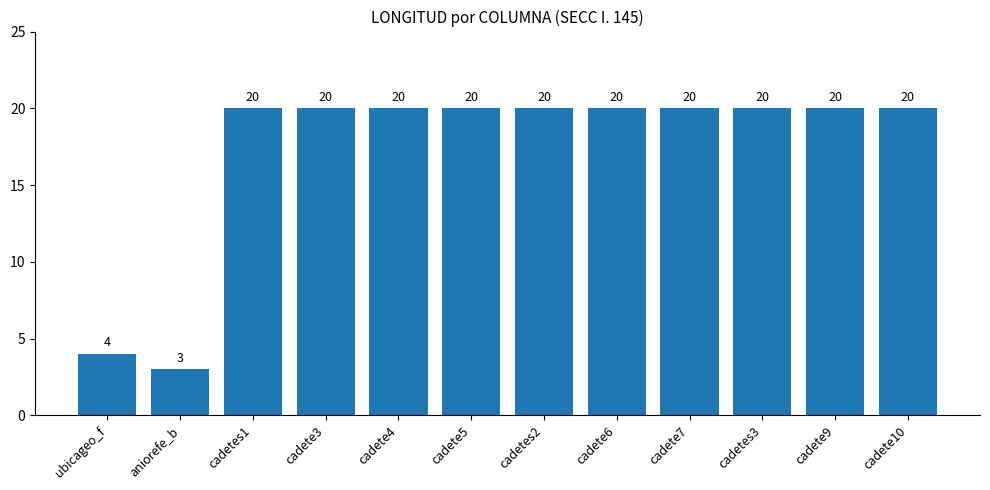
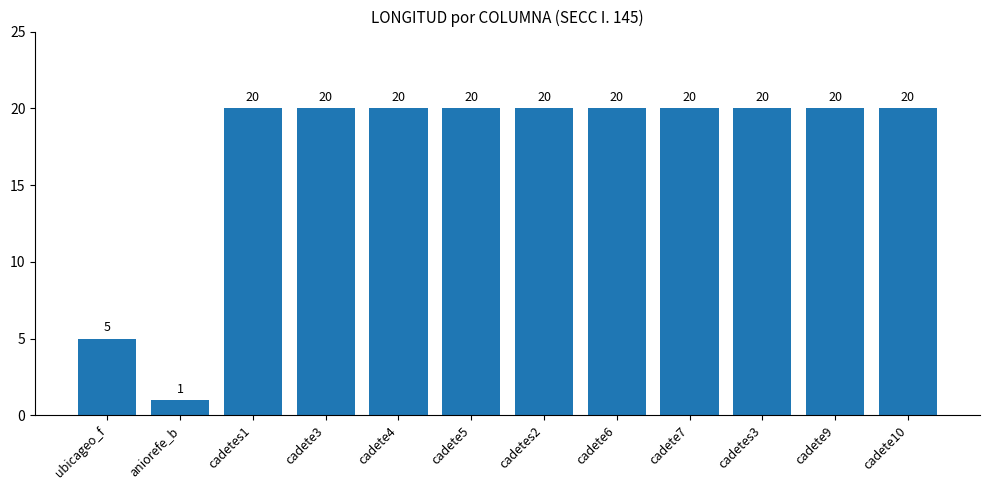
ubicageo_f: 4 -> 5
aniorefe_b: 3 -> 1
